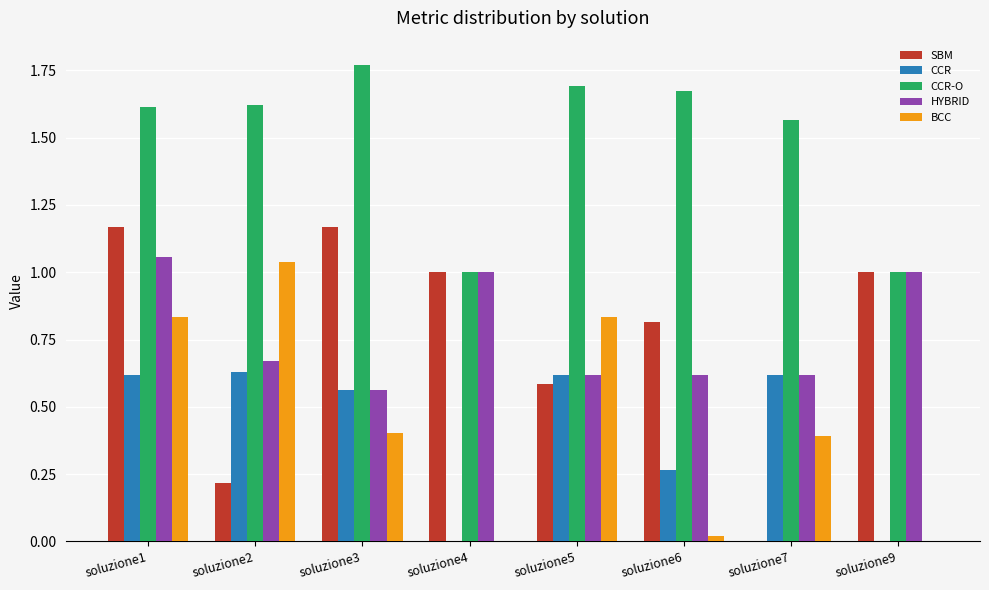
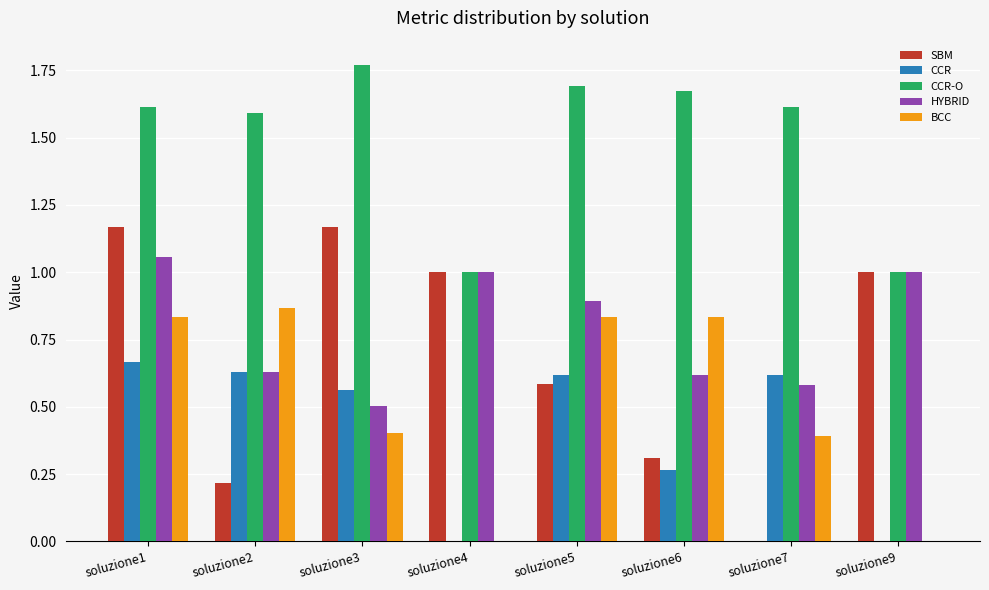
CCR, soluzione1: 0.62 -> 0.67
CCR-O, soluzione2: 1.62 -> 1.59
HYBRID, soluzione2: 0.67 -> 0.63
BCC, soluzione2: 1.04 -> 0.87
HYBRID, soluzione3: 0.56 -> 0.50
HYBRID, soluzione5: 0.62 -> 0.89
SBM, soluzione6: 0.82 -> 0.31
BCC, soluzione6: 0.02 -> 0.84
CCR-O, soluzione7: 1.57 -> 1.62
HYBRID, soluzione7: 0.62 -> 0.58
